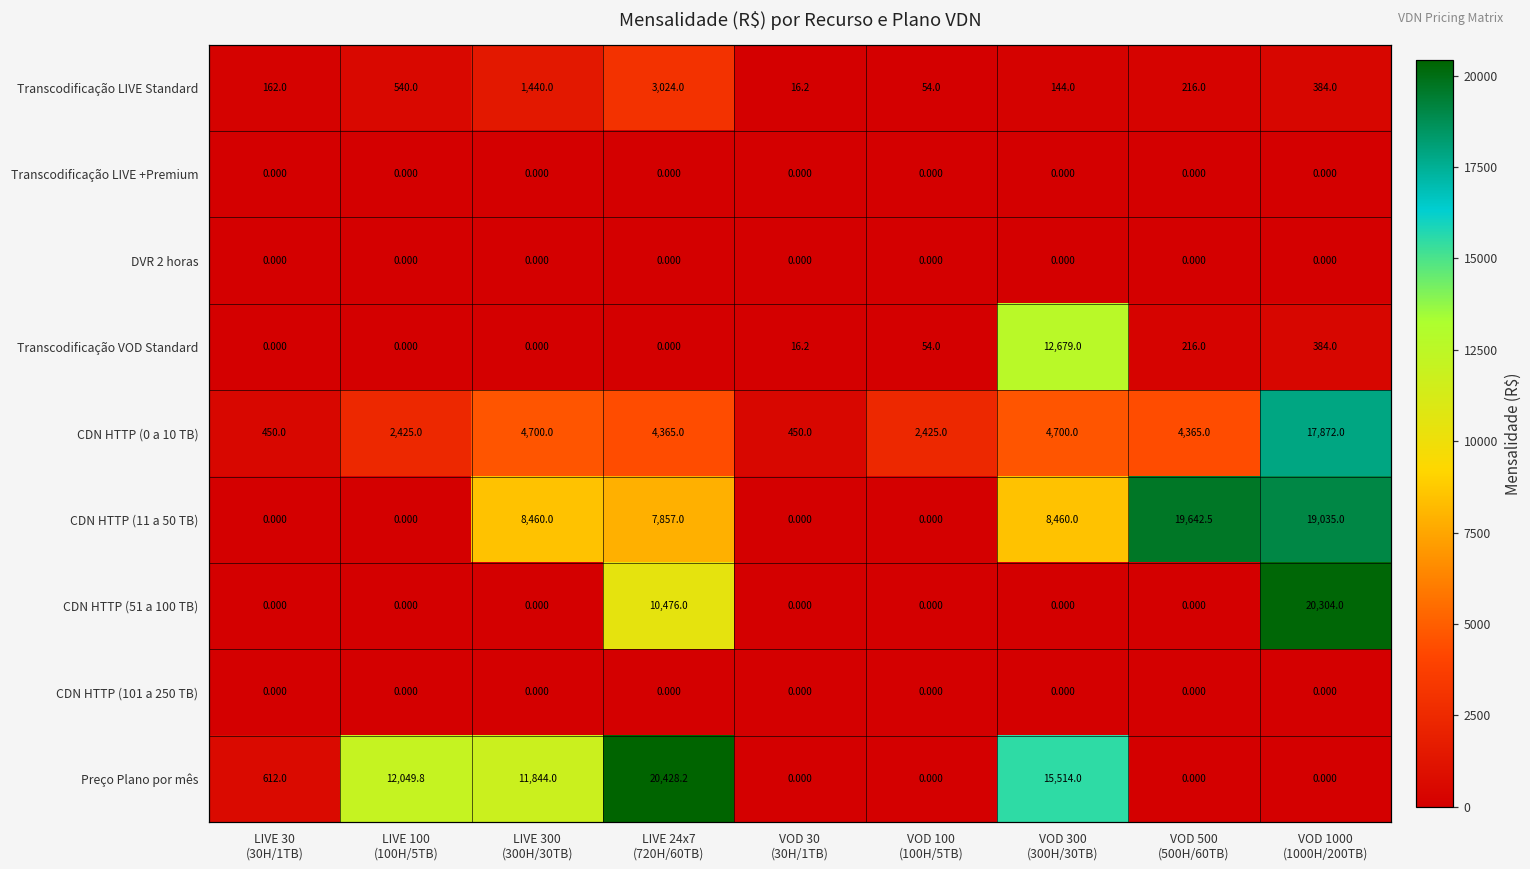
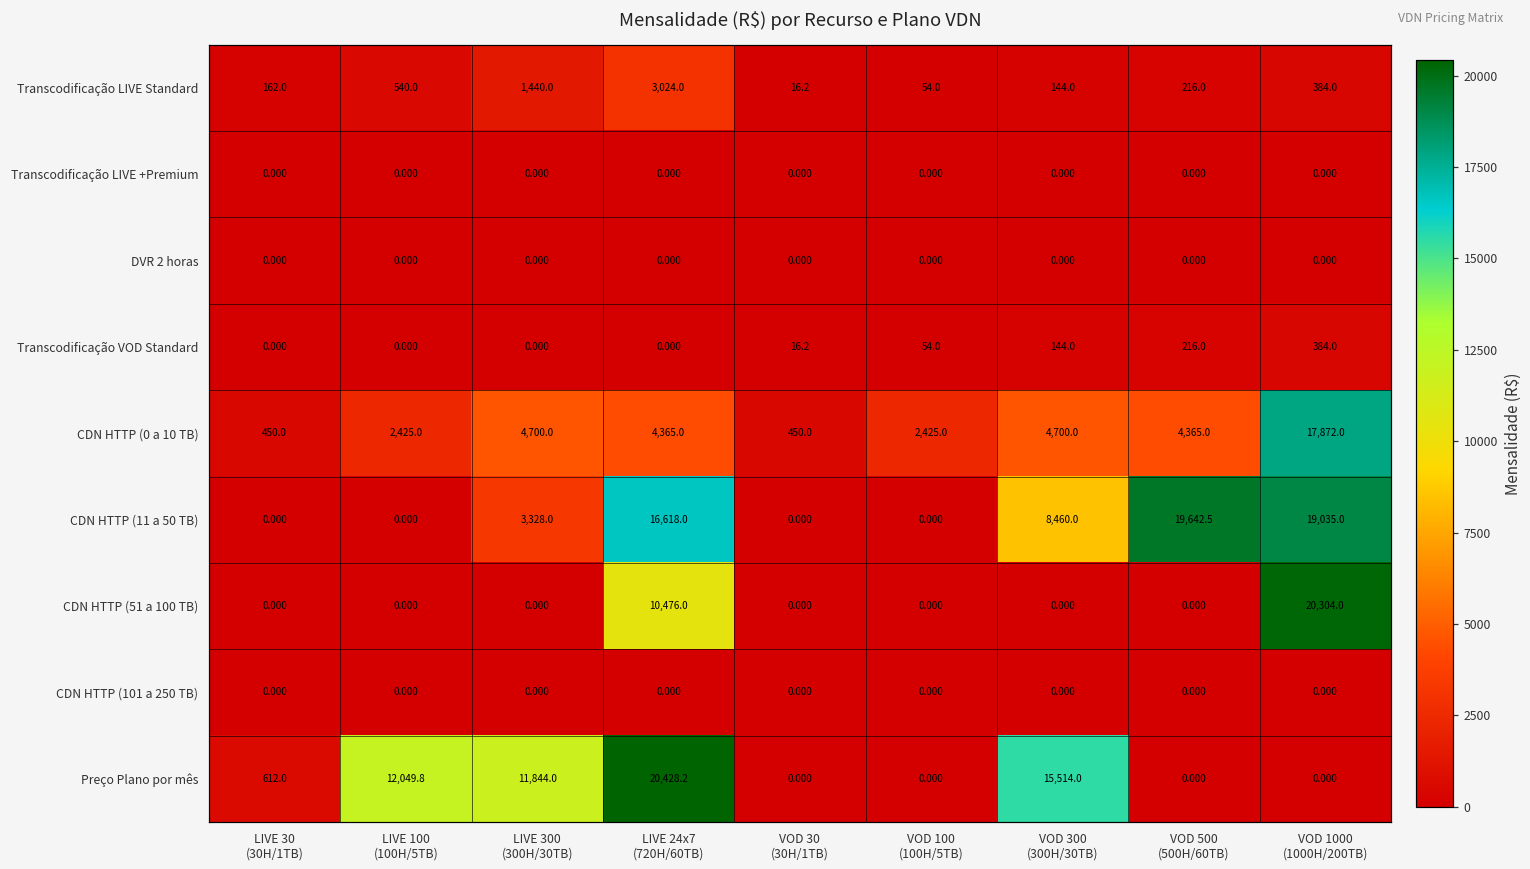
Transcodificação VOD Standard, VOD 300 (300H/30TB): 12,679.0 -> 144.0
CDN HTTP (11 a 50 TB), LIVE 300 (300H/30TB): 8,460.0 -> 3,328.0
CDN HTTP (11 a 50 TB), LIVE 24x7 (720H/60TB): 7,857.0 -> 16,618.0
